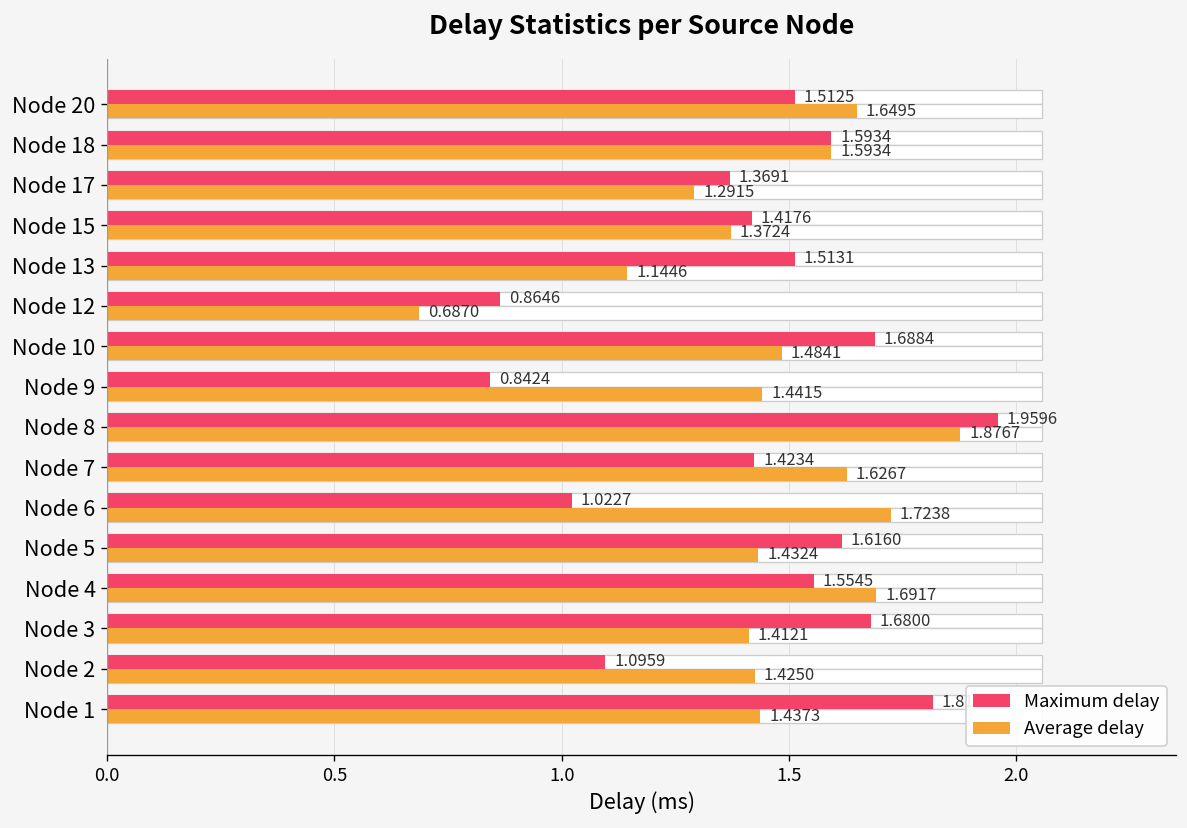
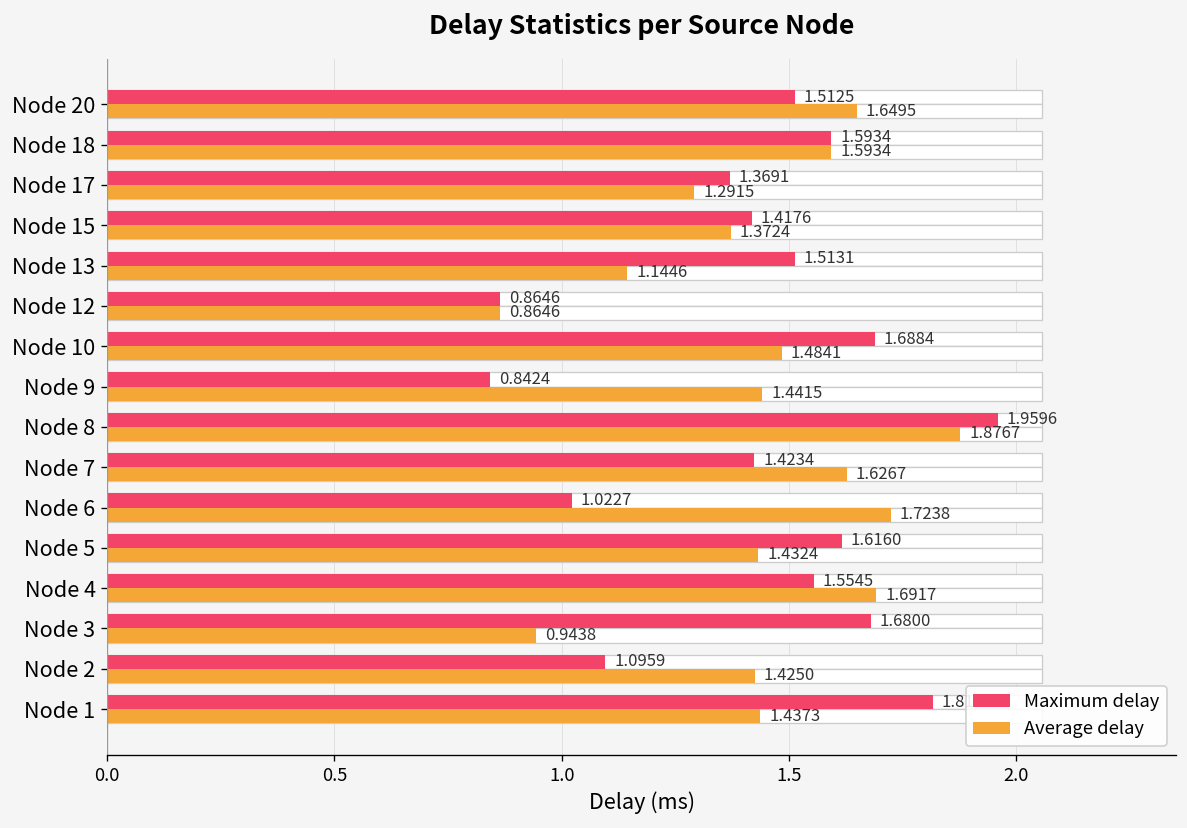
Average delay, Node 12: 0.6870 -> 0.8646
Average delay, Node 3: 1.4121 -> 0.9438
